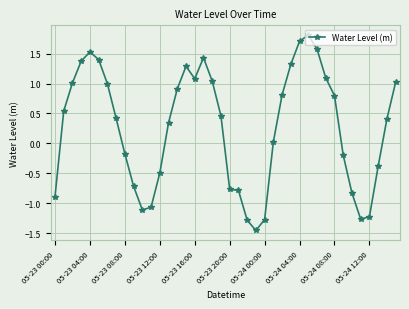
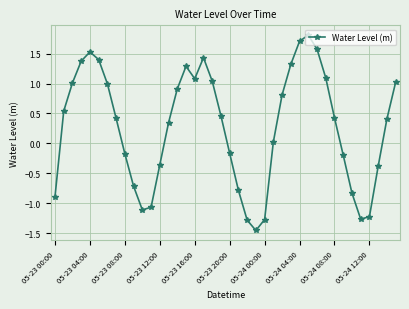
05-23 12:00: -0.5 -> -0.4
05-23 20:00: -0.8 -> -0.2
05-24 08:00: 0.8 -> 0.4
